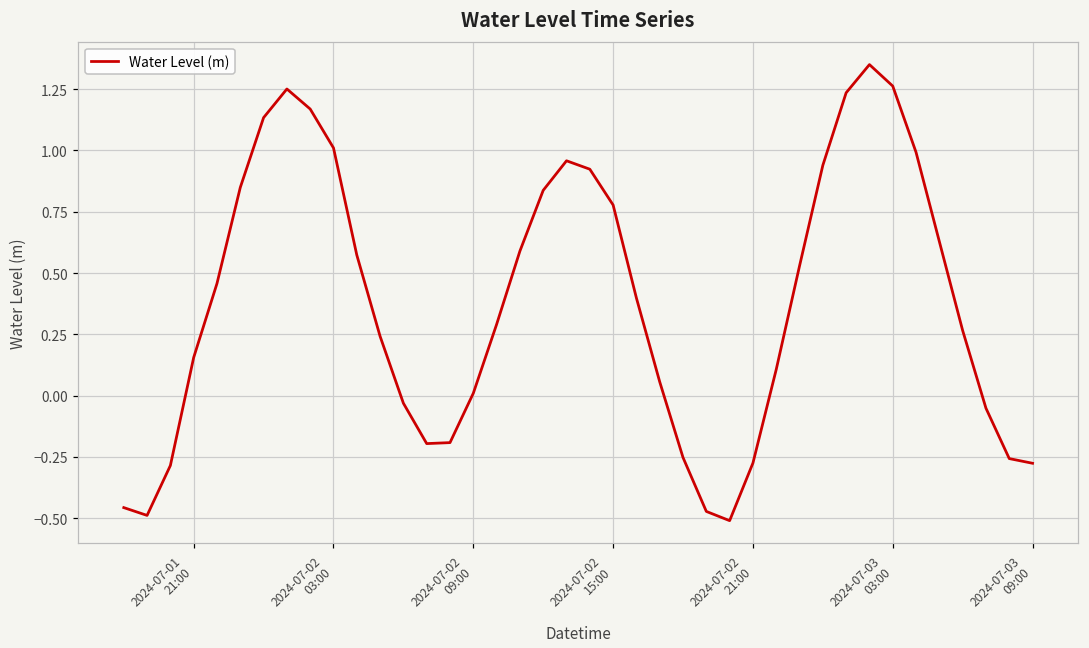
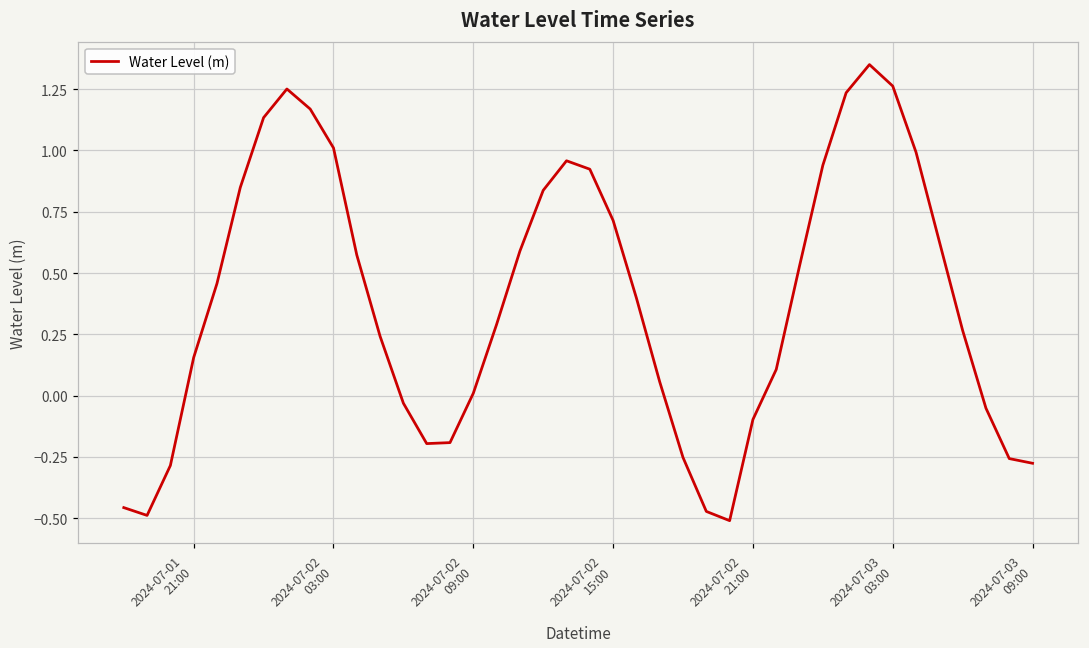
2024-07-02 15:00: 0.78 -> 0.71
2024-07-02 21:00: -0.27 -> -0.10
